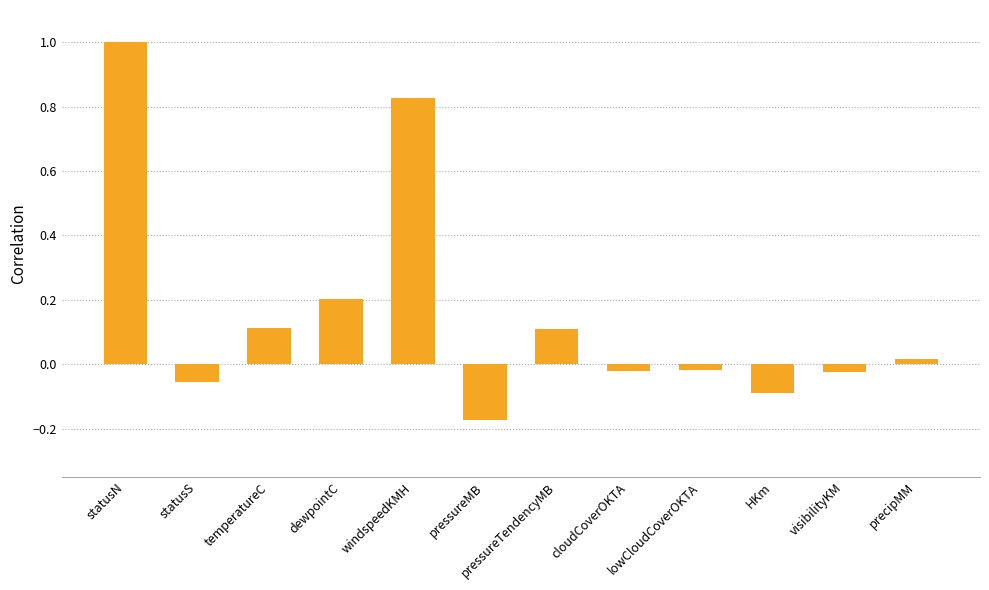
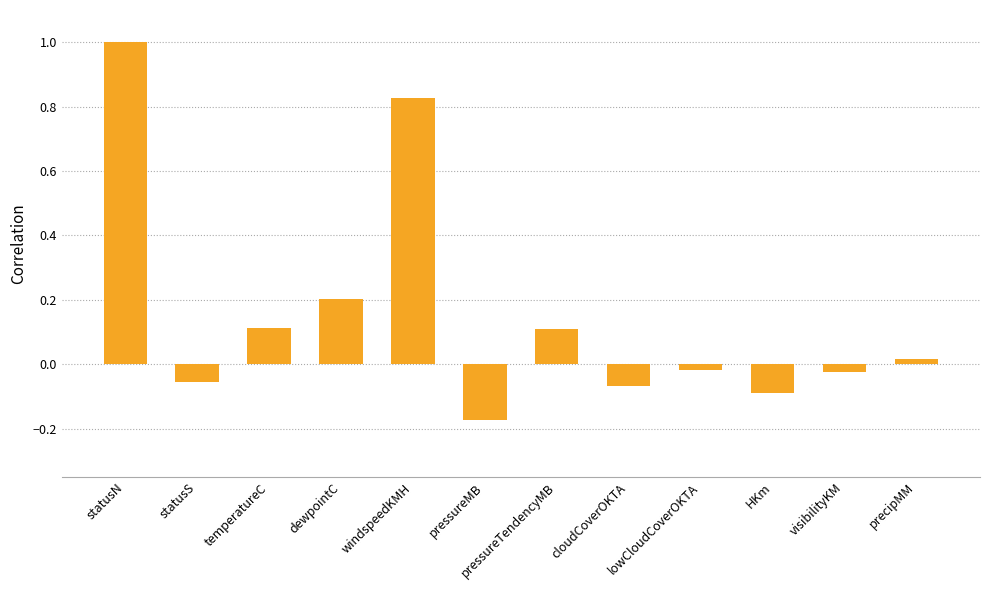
cloudCoverOKTA: -0.02 -> -0.07
